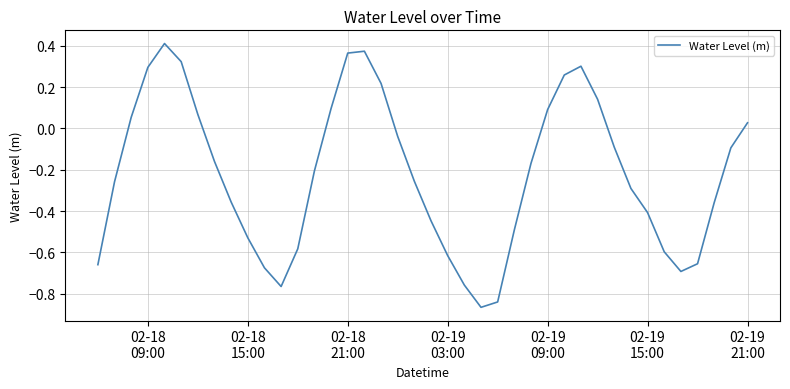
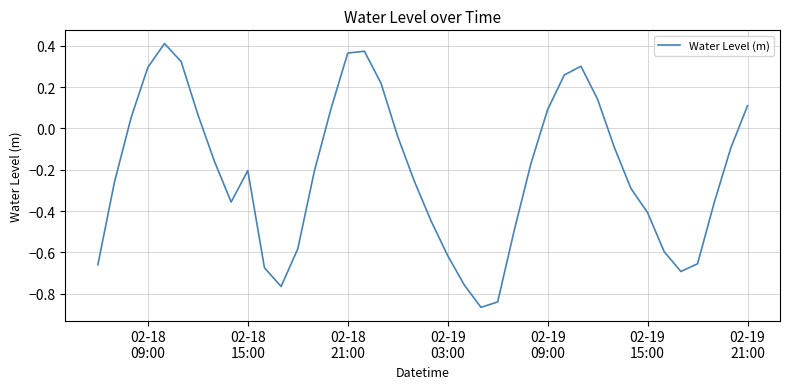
02-18 15:00: -0.53 -> -0.20
02-19 21:00: 0.03 -> 0.11
